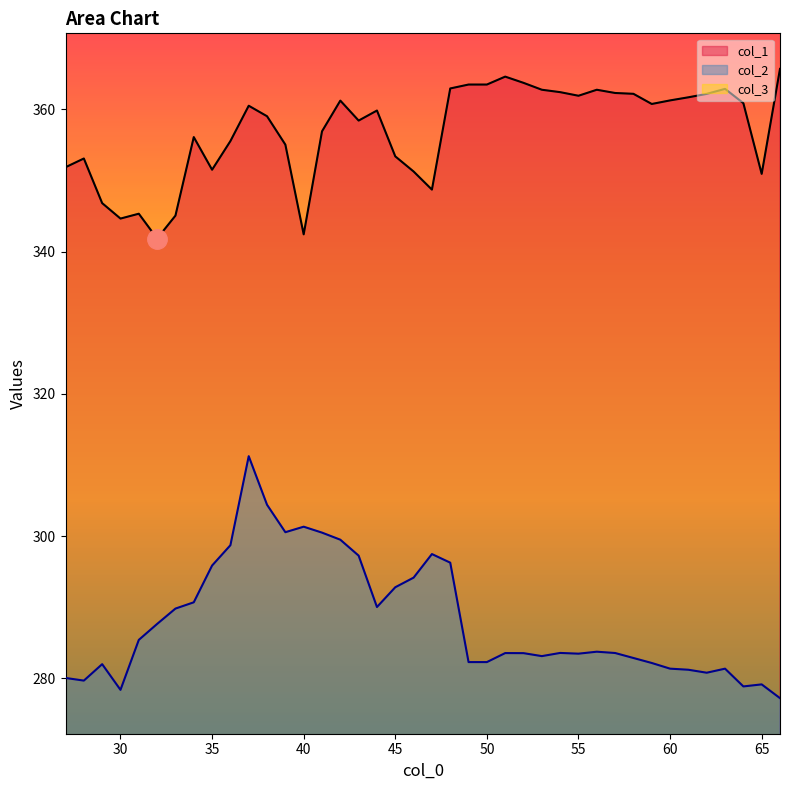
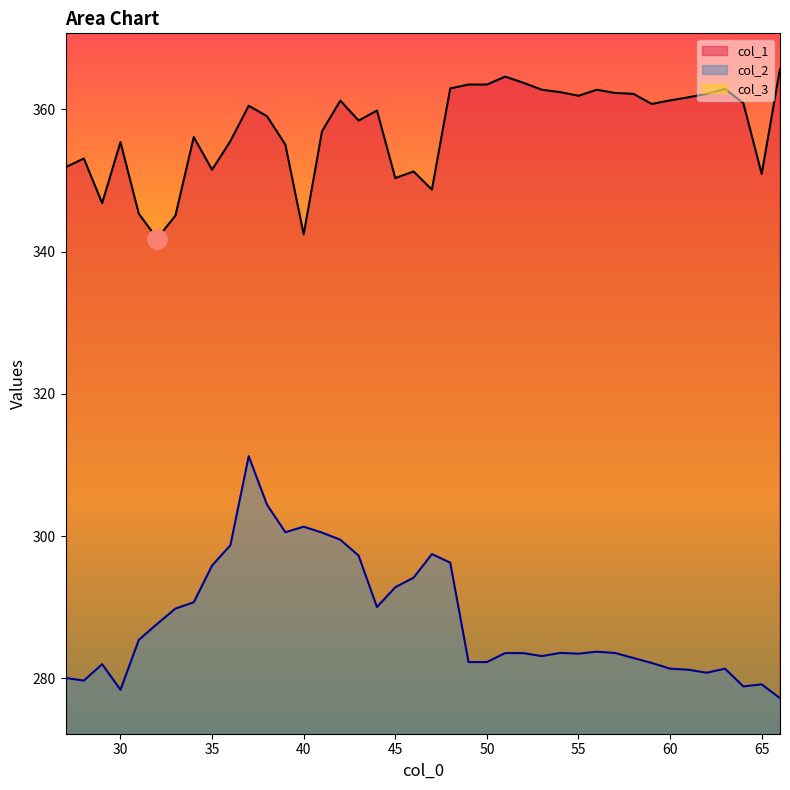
col_1, 30: 345 -> 355
col_1, 45: 353 -> 350
